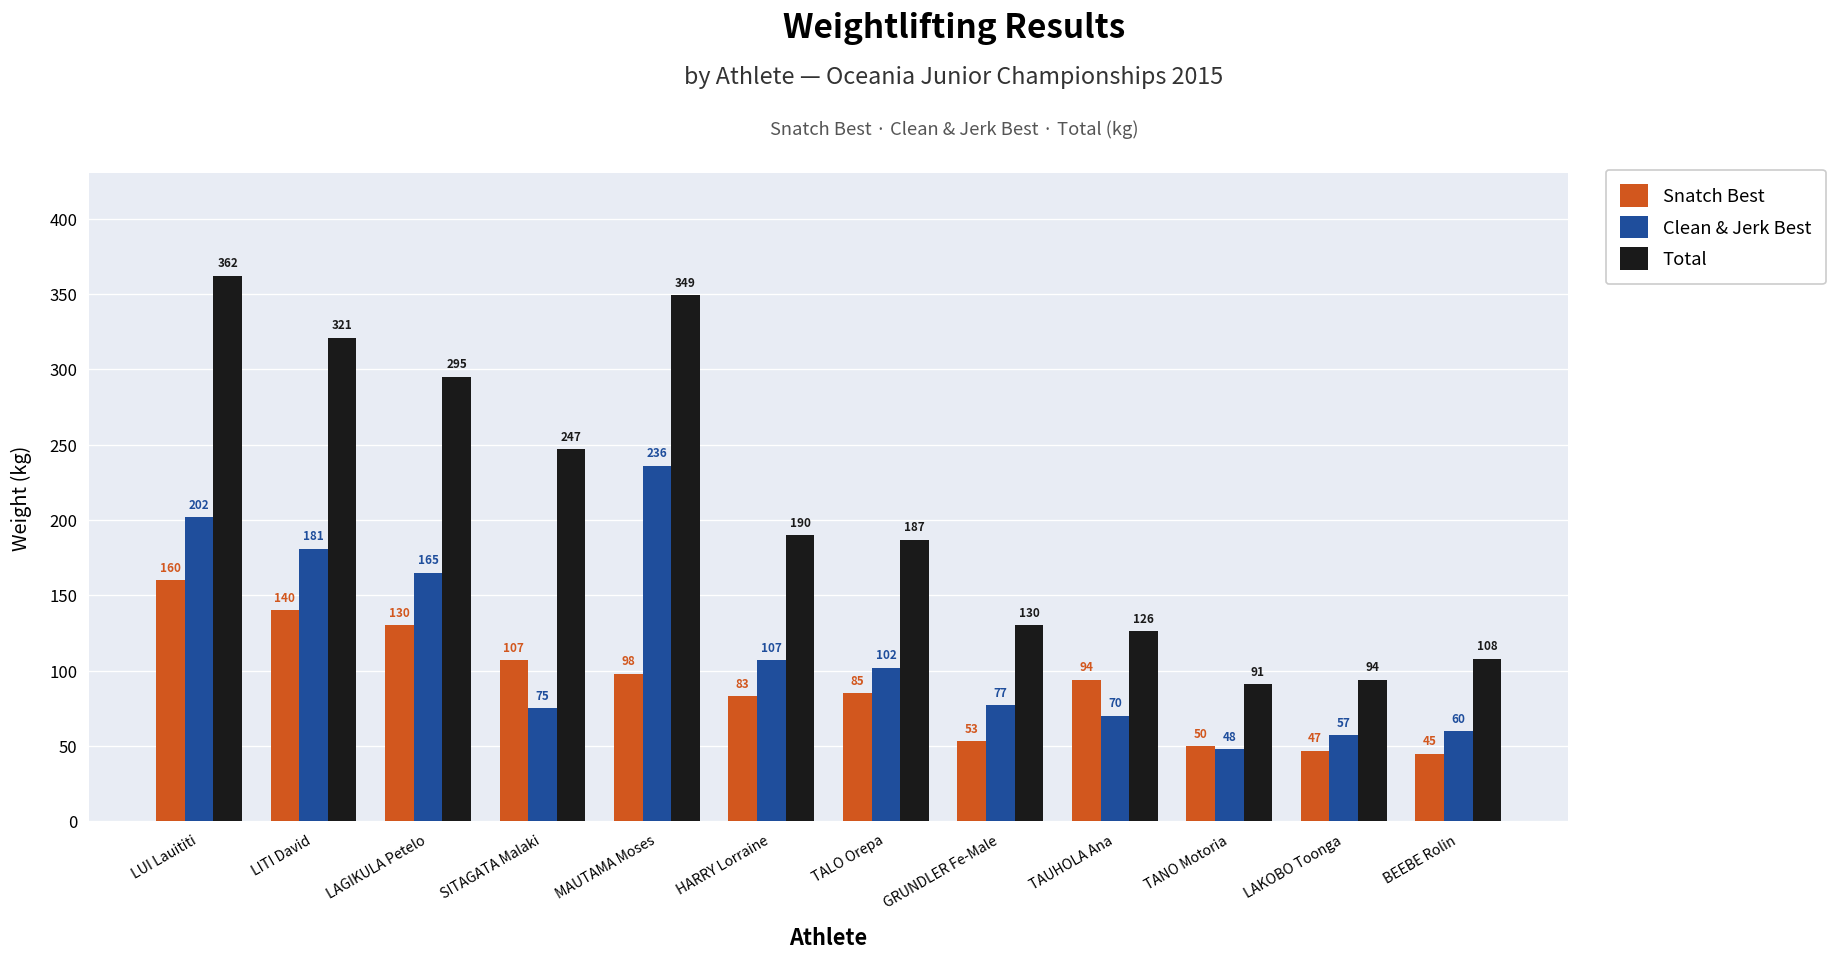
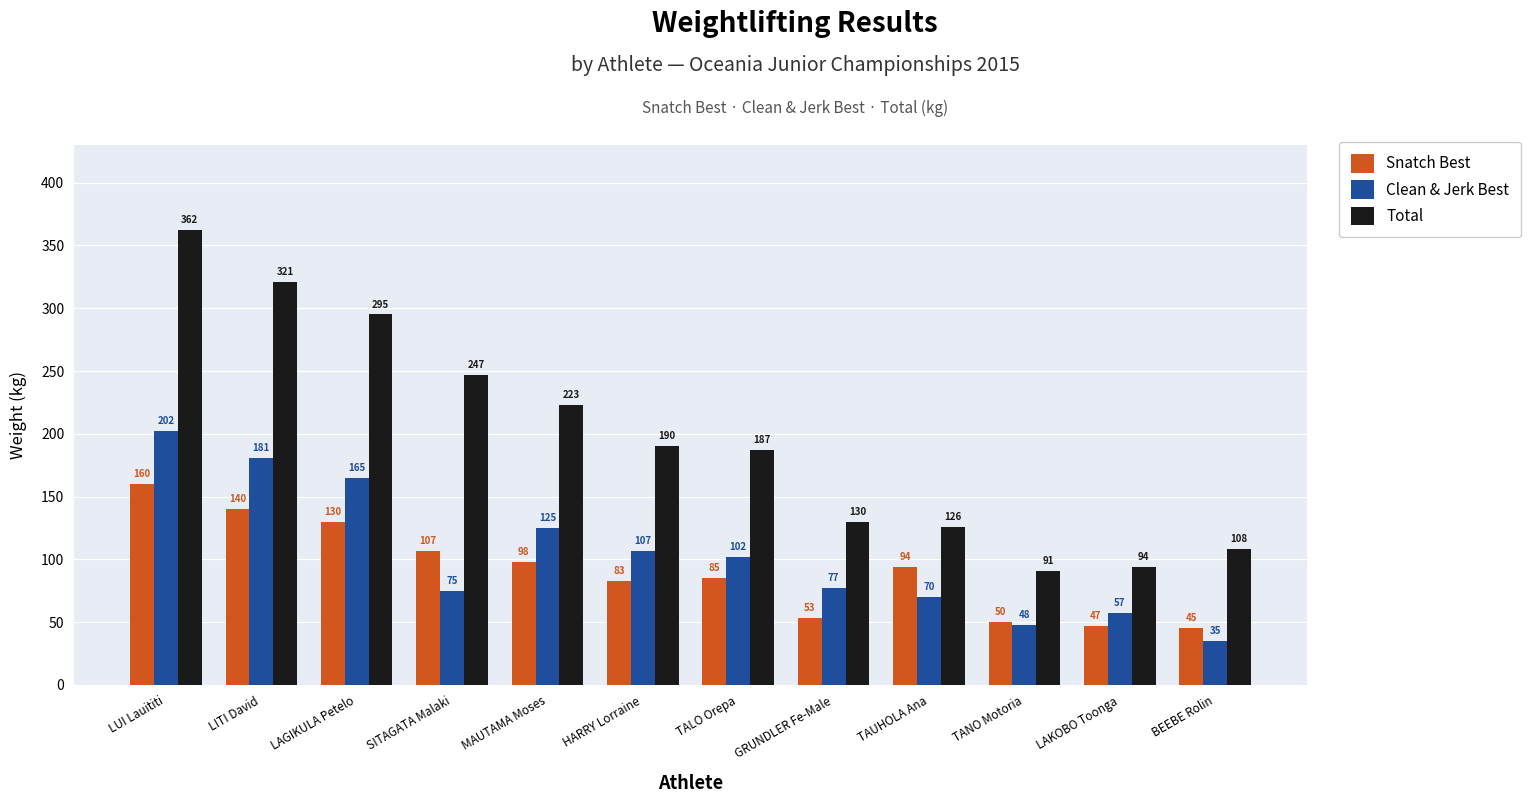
Clean & Jerk Best, MAUTAMA Moses: 236 -> 125
Total, MAUTAMA Moses: 349 -> 223
Clean & Jerk Best, BEEBE Rolin: 60 -> 35
